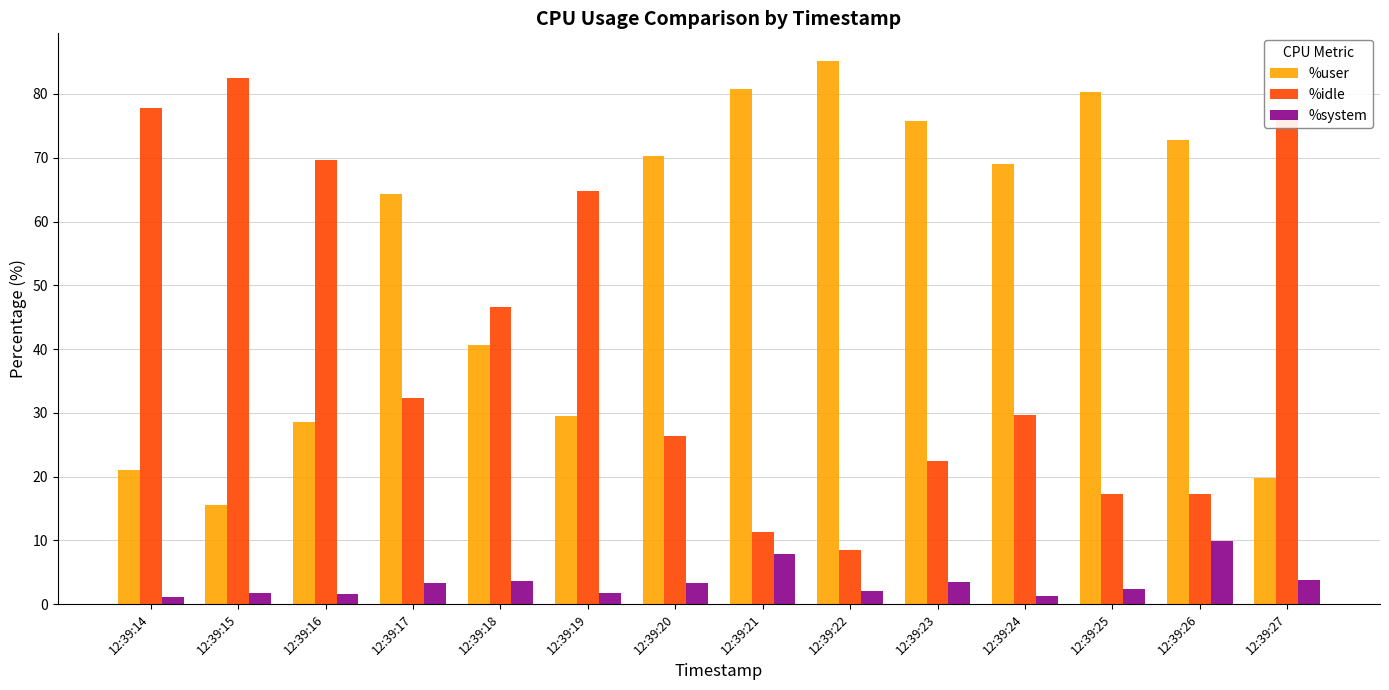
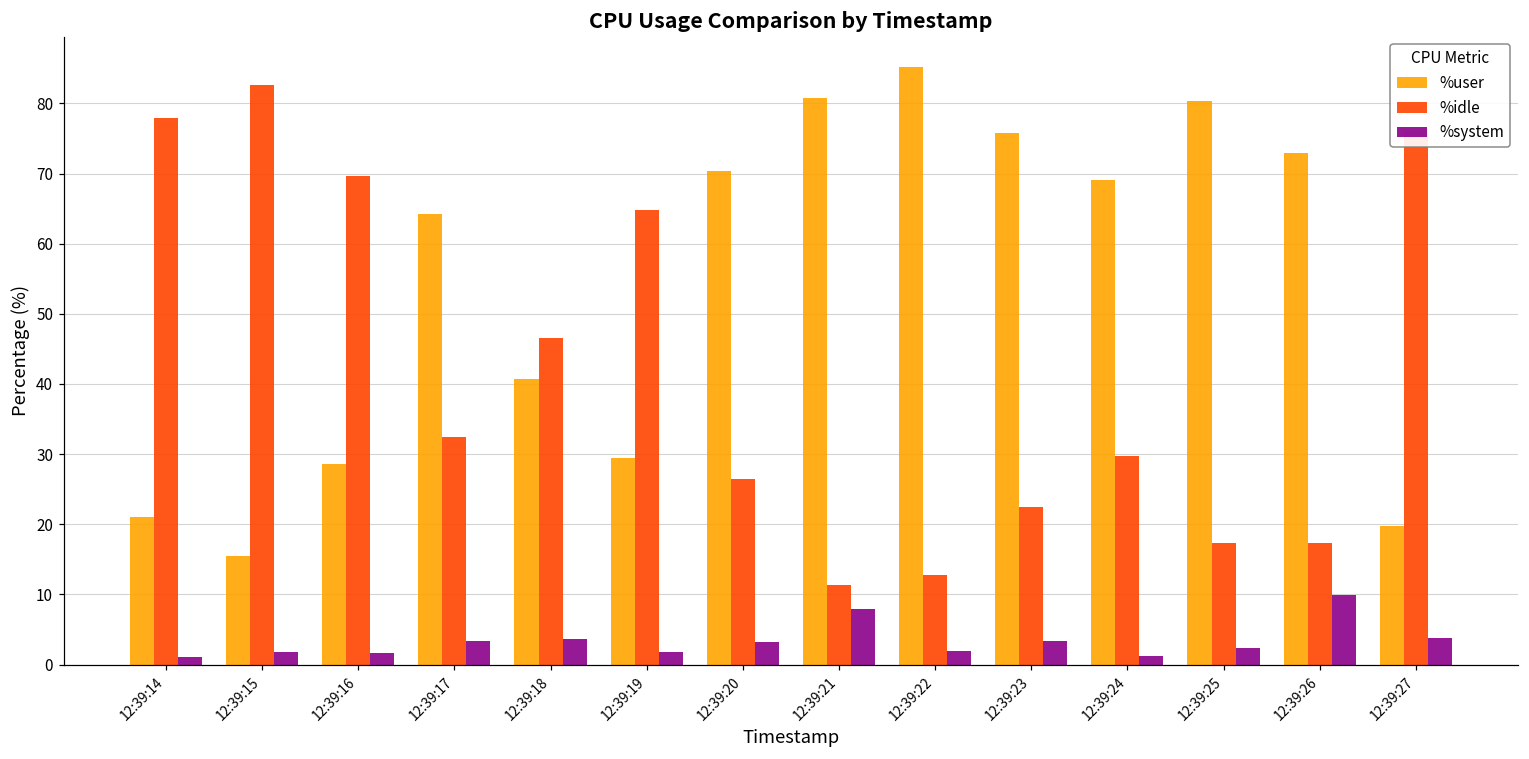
%idle, 12:39:22: 8 -> 13
